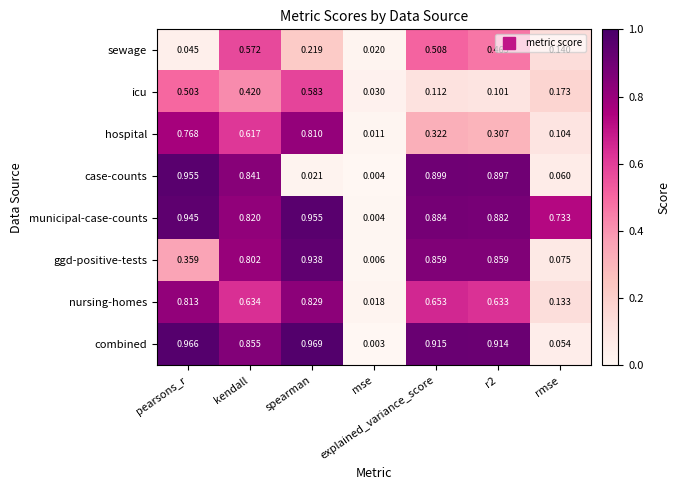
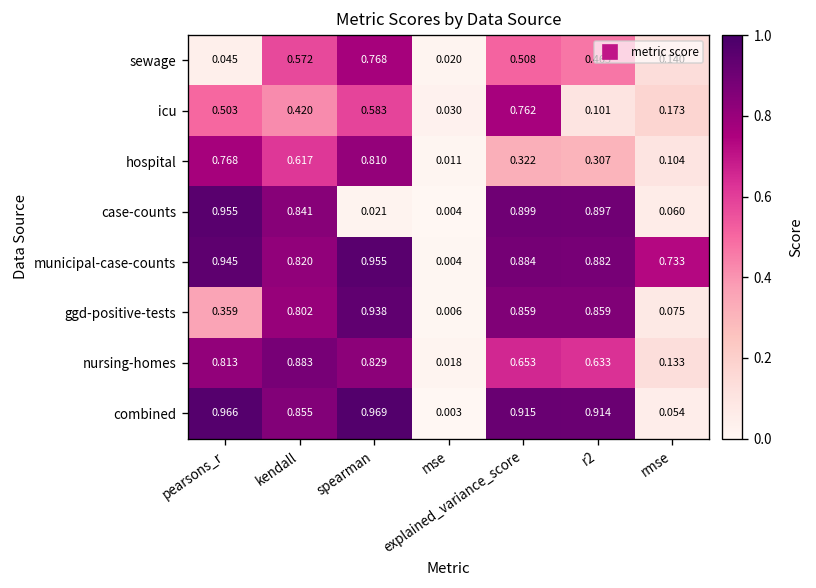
sewage, spearman: 0.219 -> 0.768
icu, explained_variance_score: 0.112 -> 0.762
nursing-homes, kendall: 0.634 -> 0.883
